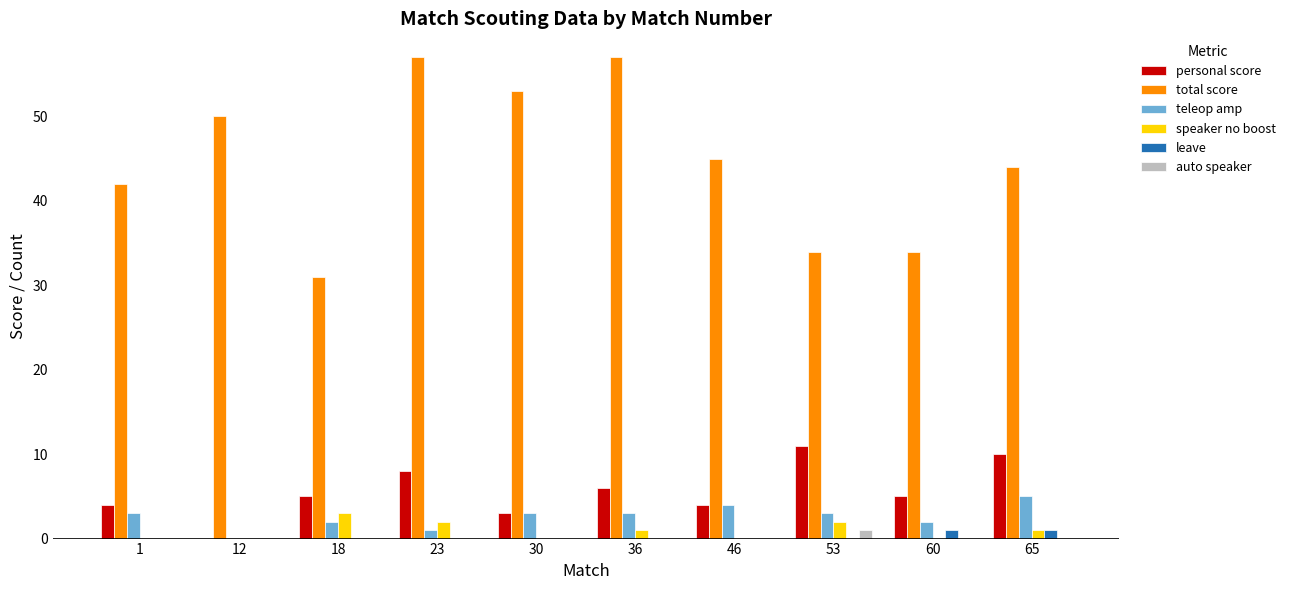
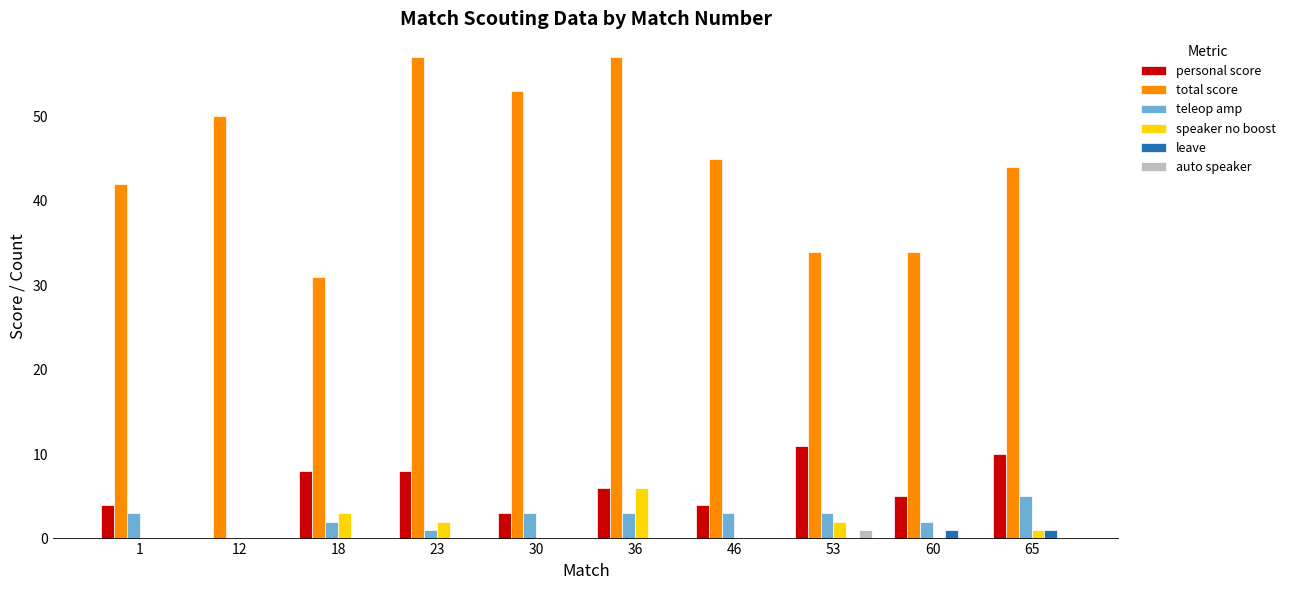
personal score, 18: 5 -> 8
speaker no boost, 36: 1 -> 6
teleop amp, 46: 4 -> 3
